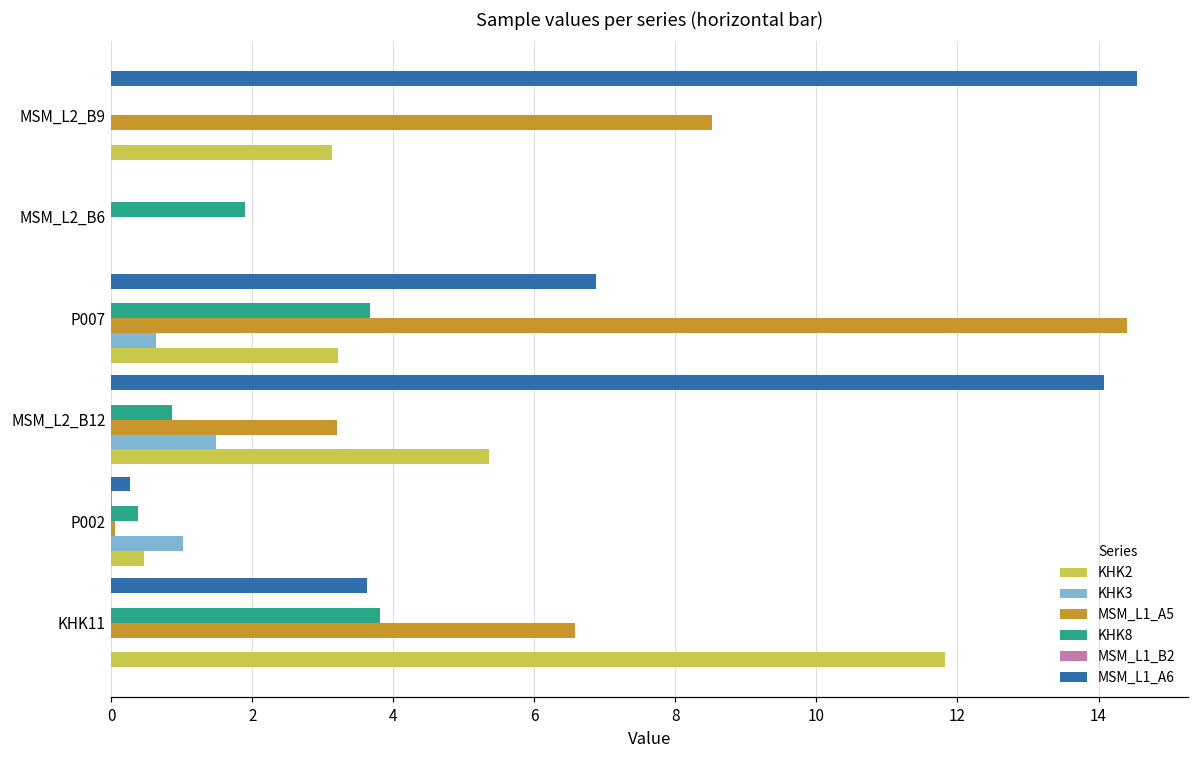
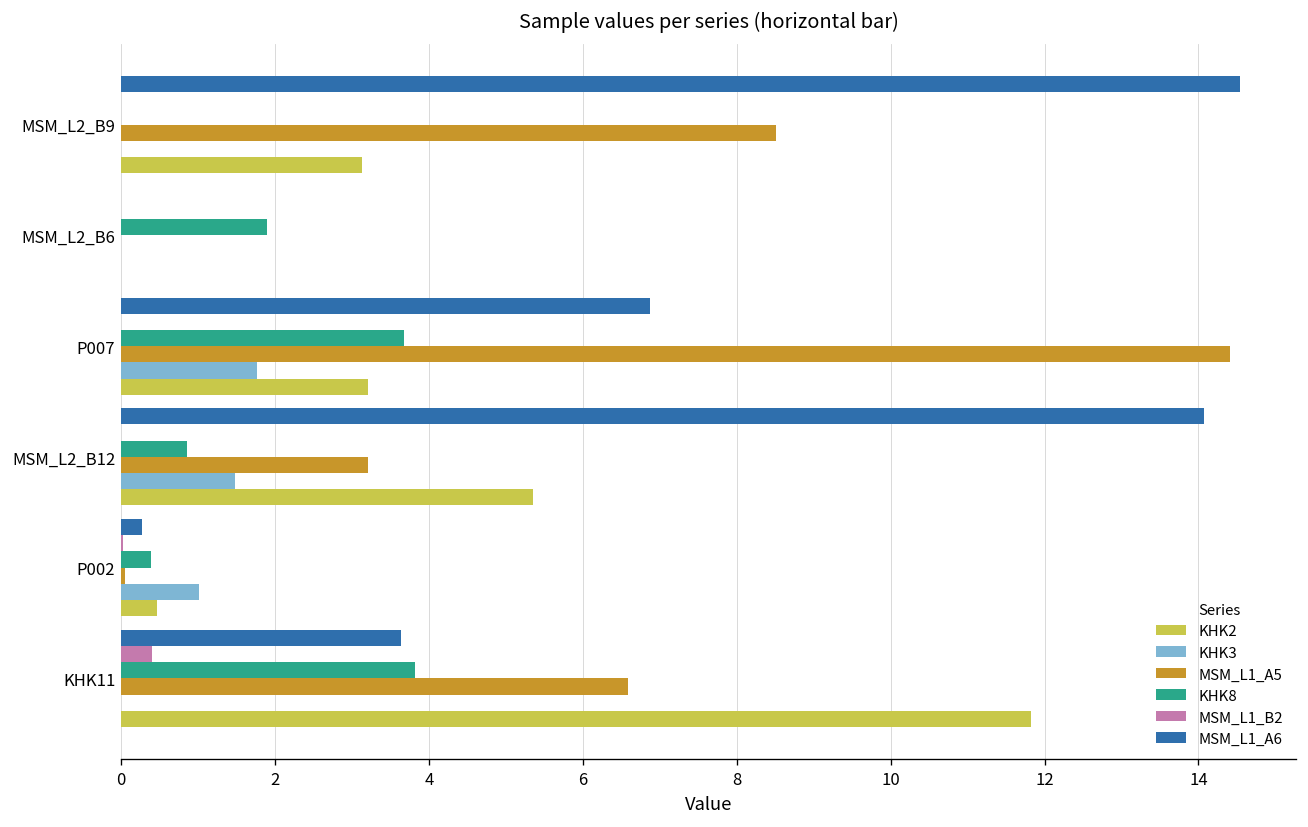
KHK3, P007: 0.6 -> 1.8
MSM_L1_B2, KHK11: 0.0 -> 0.4
